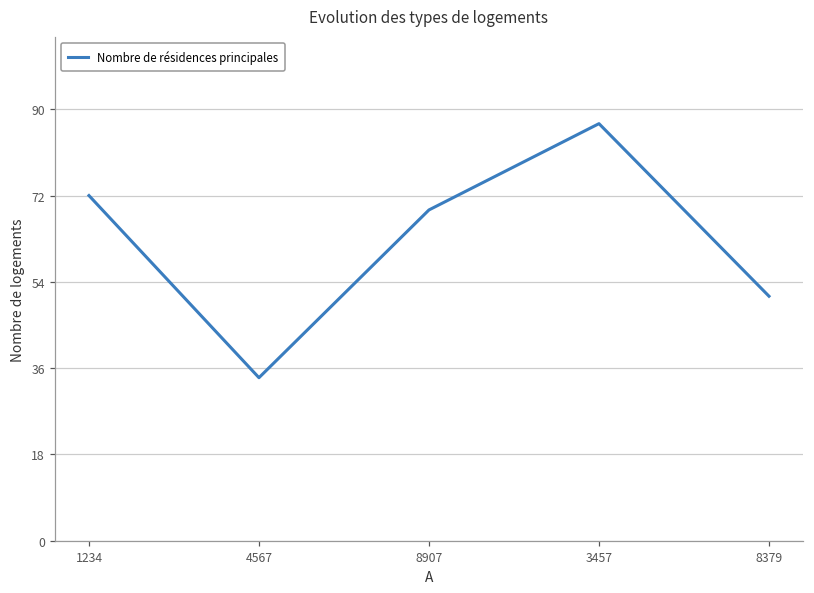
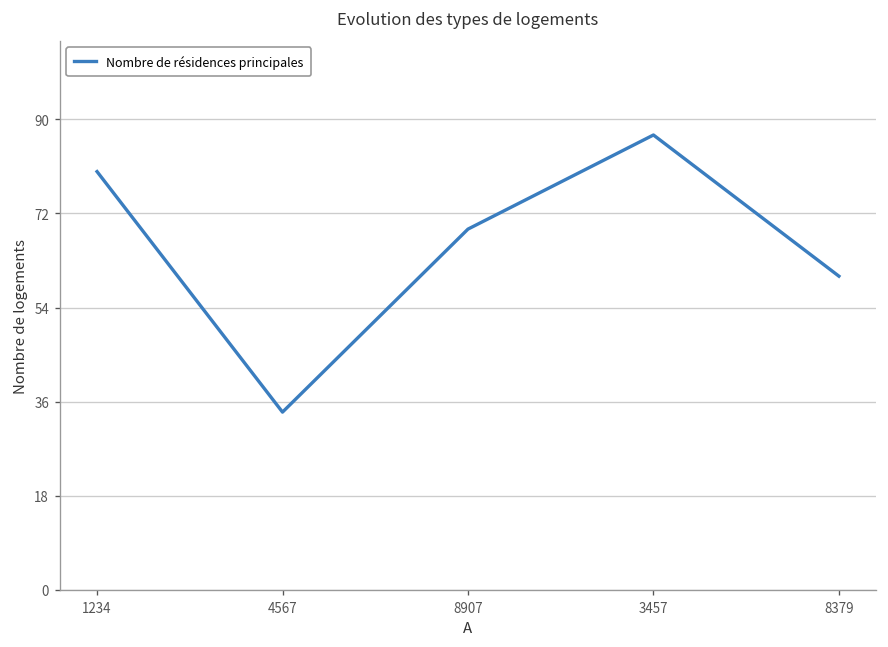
1234: 72 -> 80
8379: 51 -> 60
